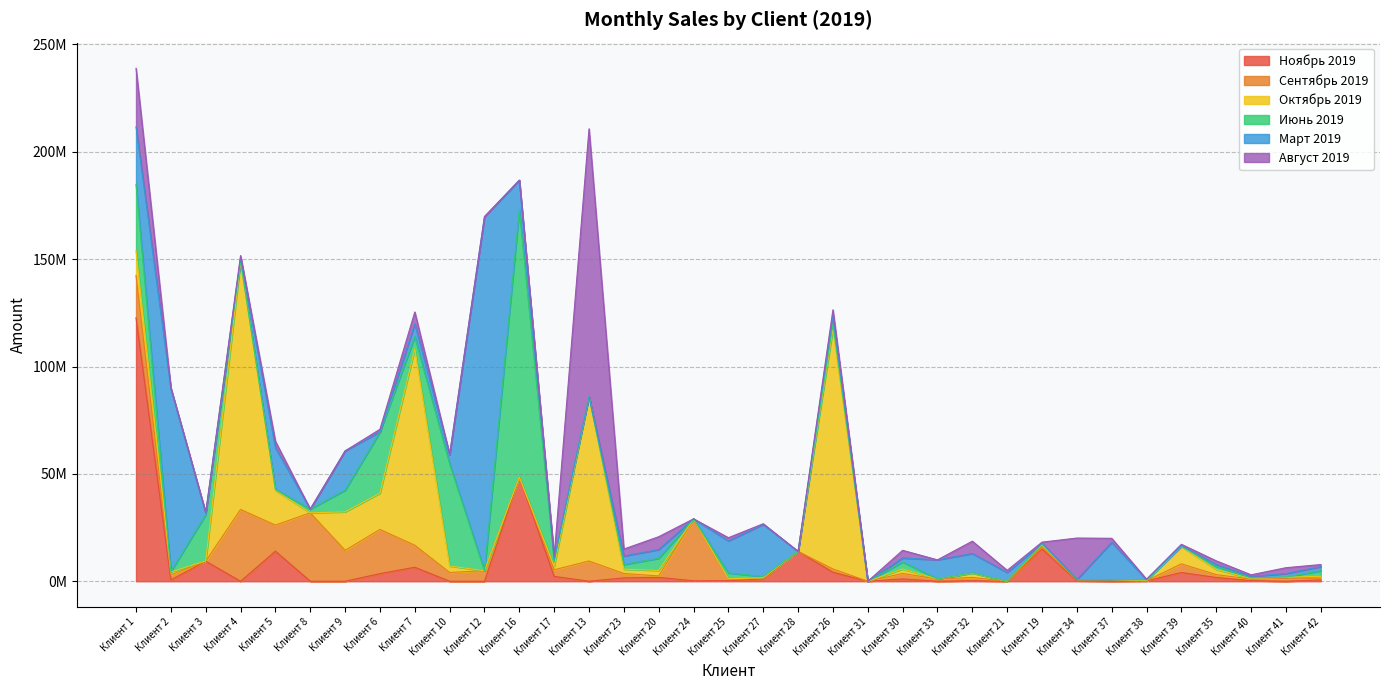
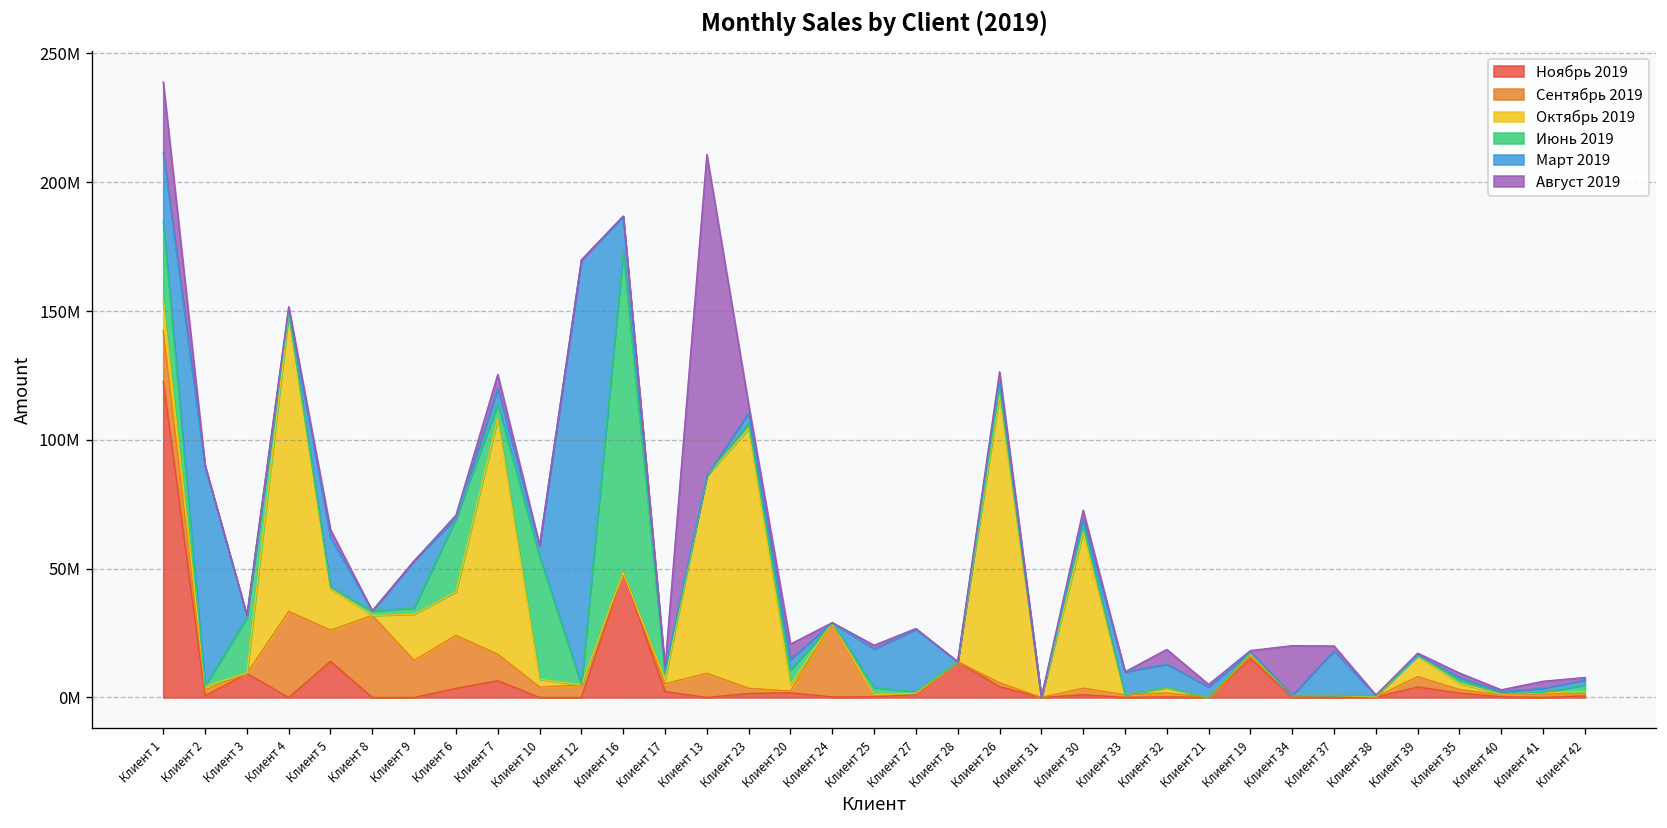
Июнь 2019, Клиент 9: 10000000 -> 2000000
Октябрь 2019, Клиент 23: 2000000 -> 101000000
Октябрь 2019, Клиент 30: 2000000 -> 60000000
